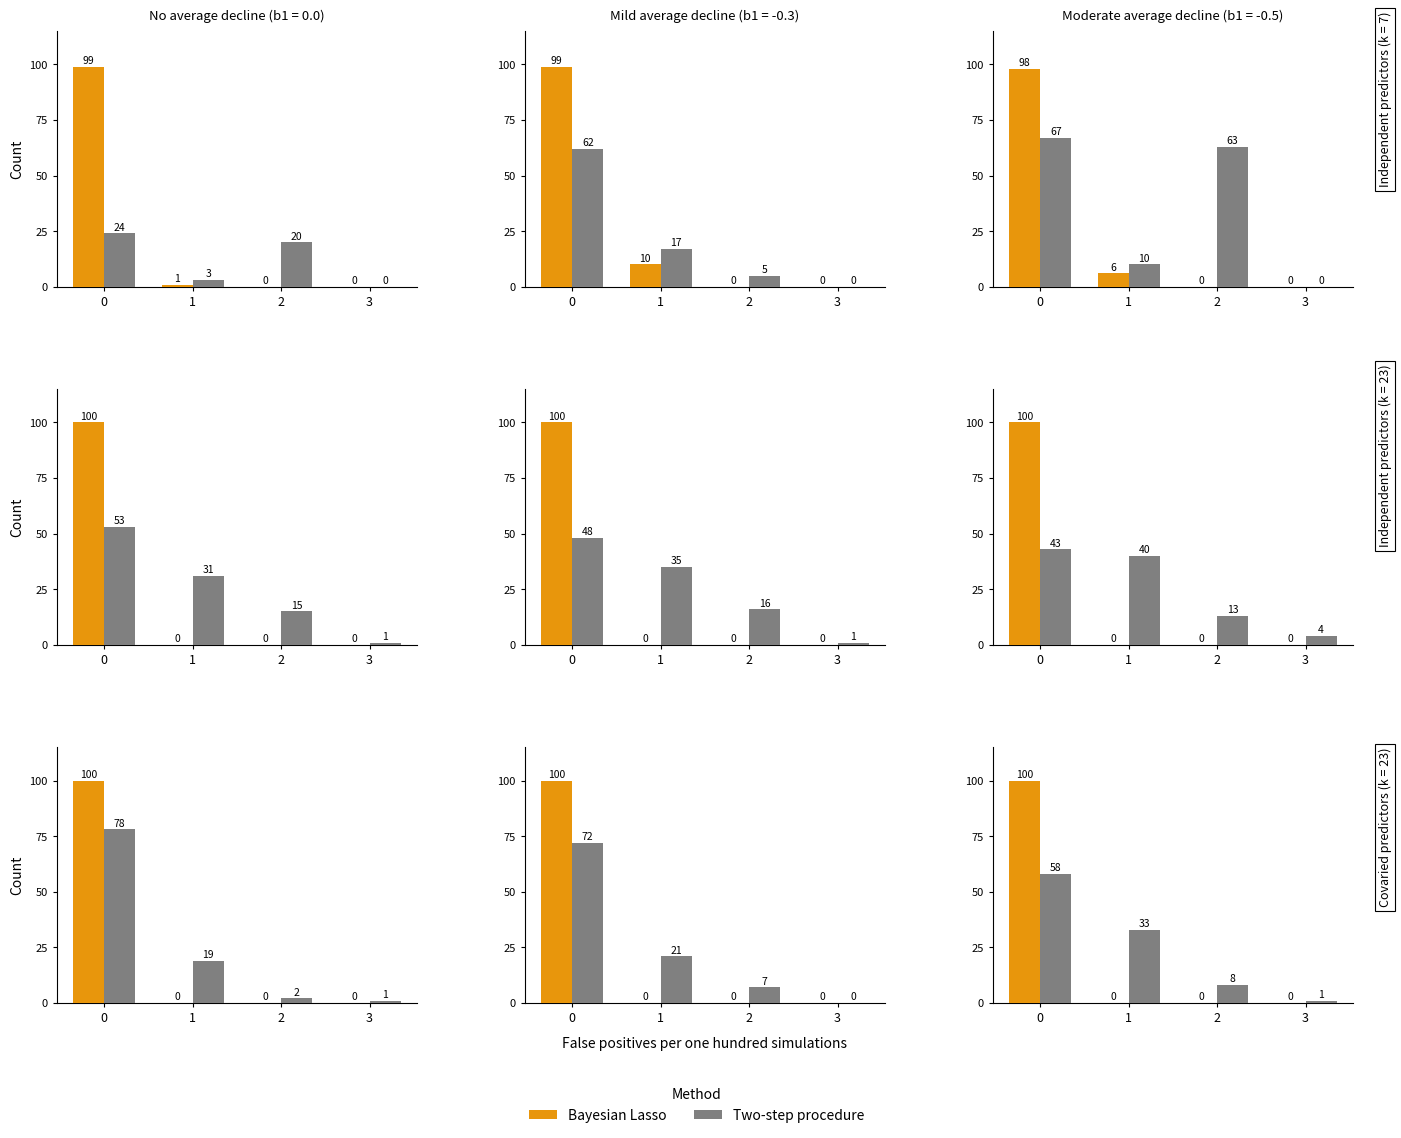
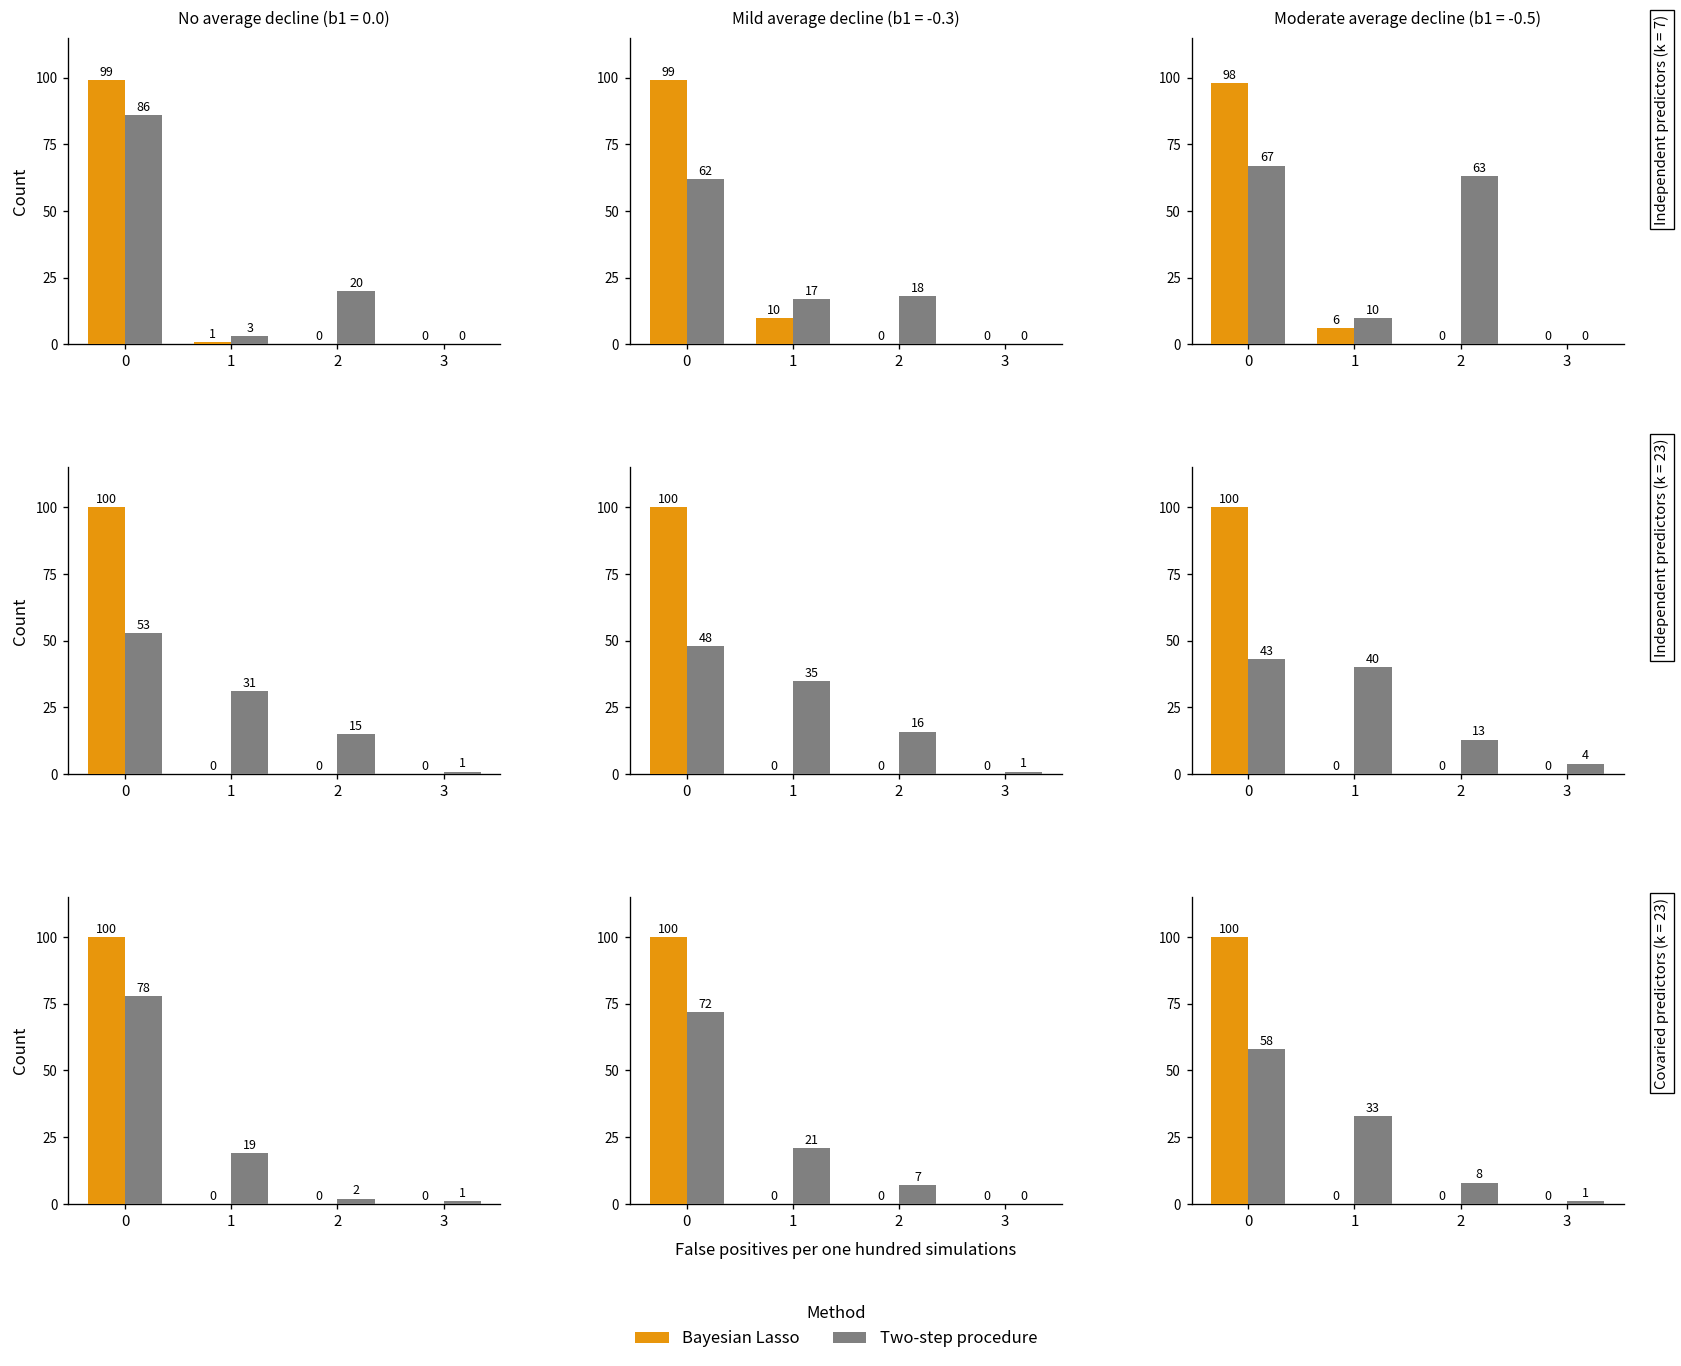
No average decline (b1 = 0.0), Two-step procedure, 0: 24 -> 86
Mild average decline (b1 = -0.3), Two-step procedure, 2: 5 -> 18
